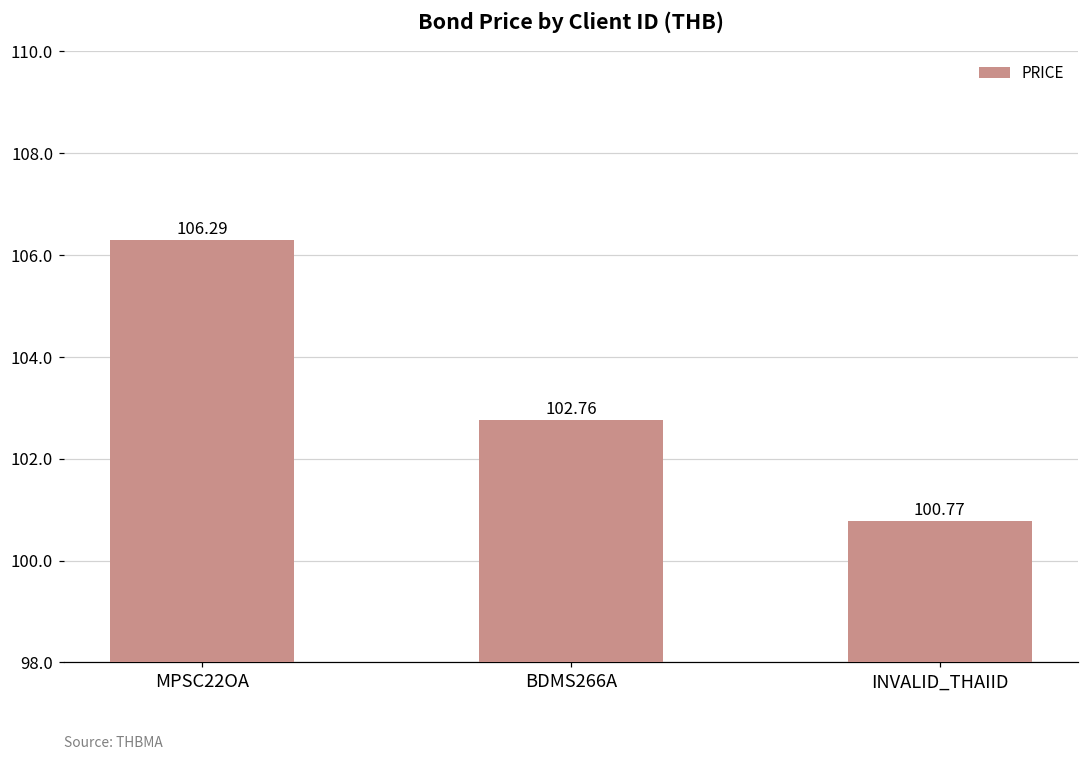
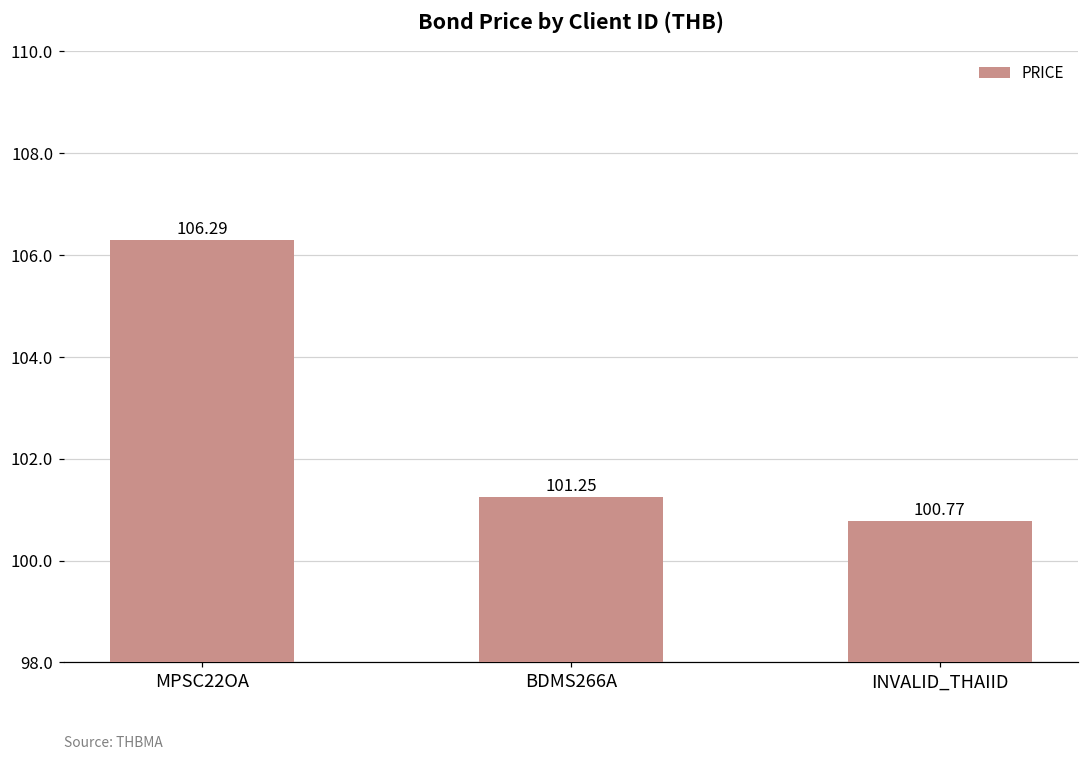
BDMS266A: 102.76 -> 101.25
